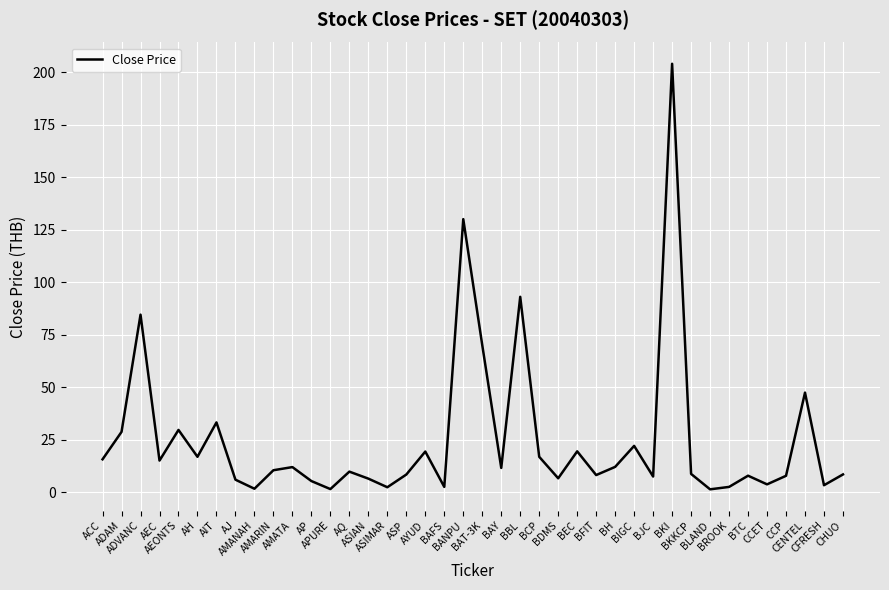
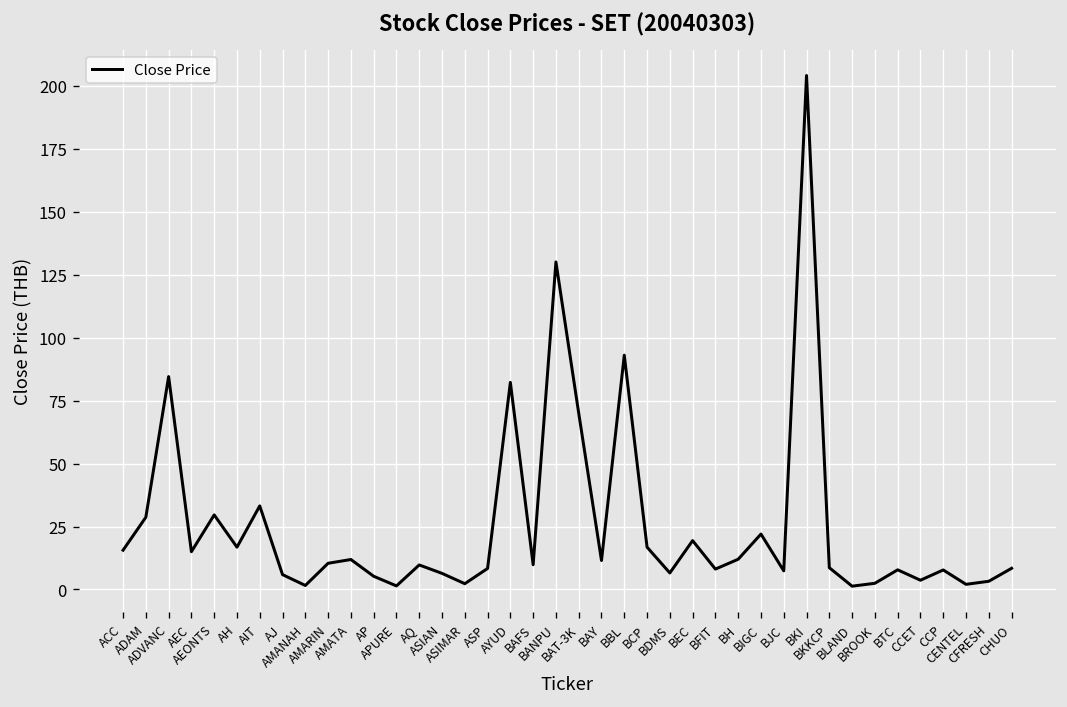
AYUD: 19 -> 82
BAFS: 2 -> 10
CENTEL: 47 -> 2
